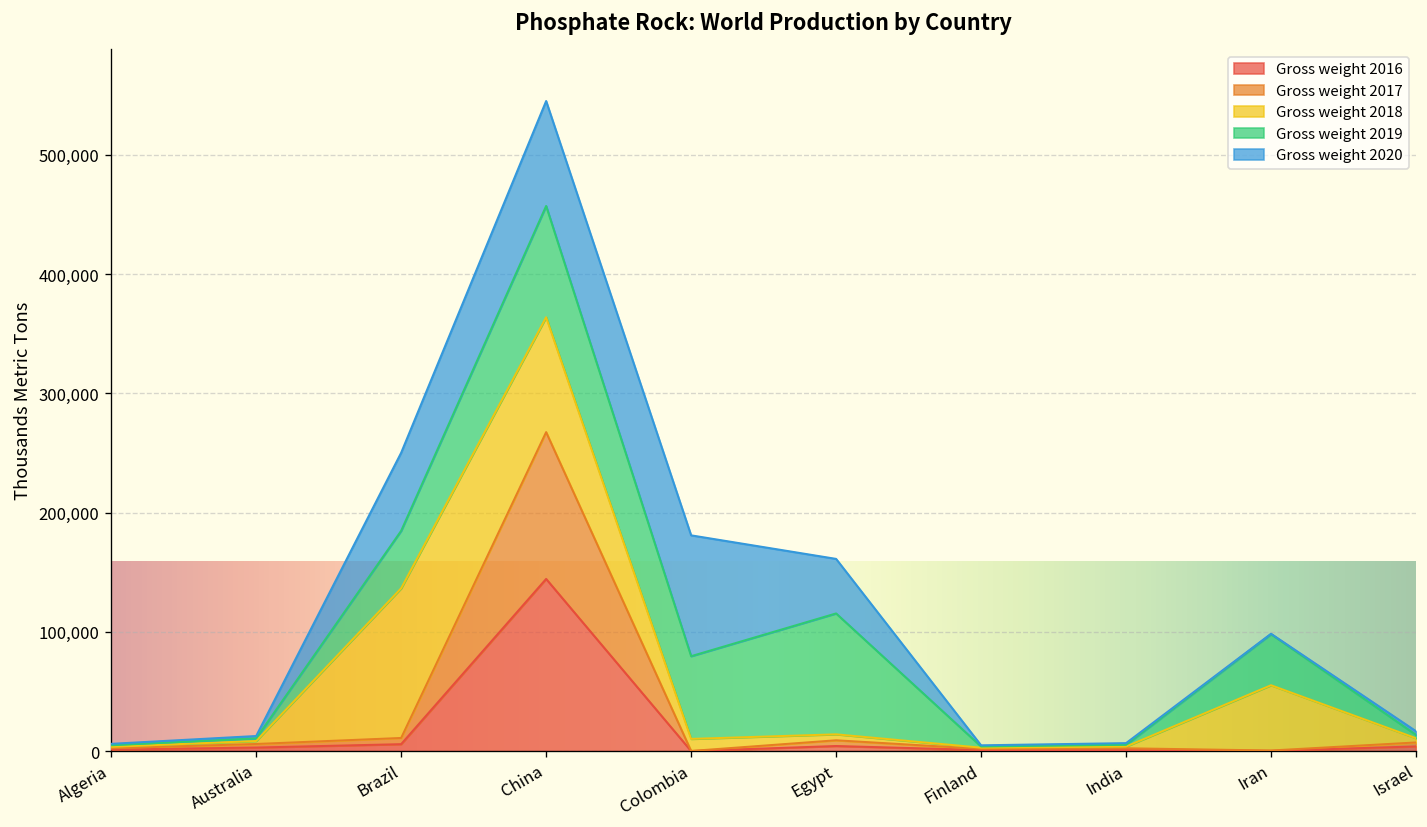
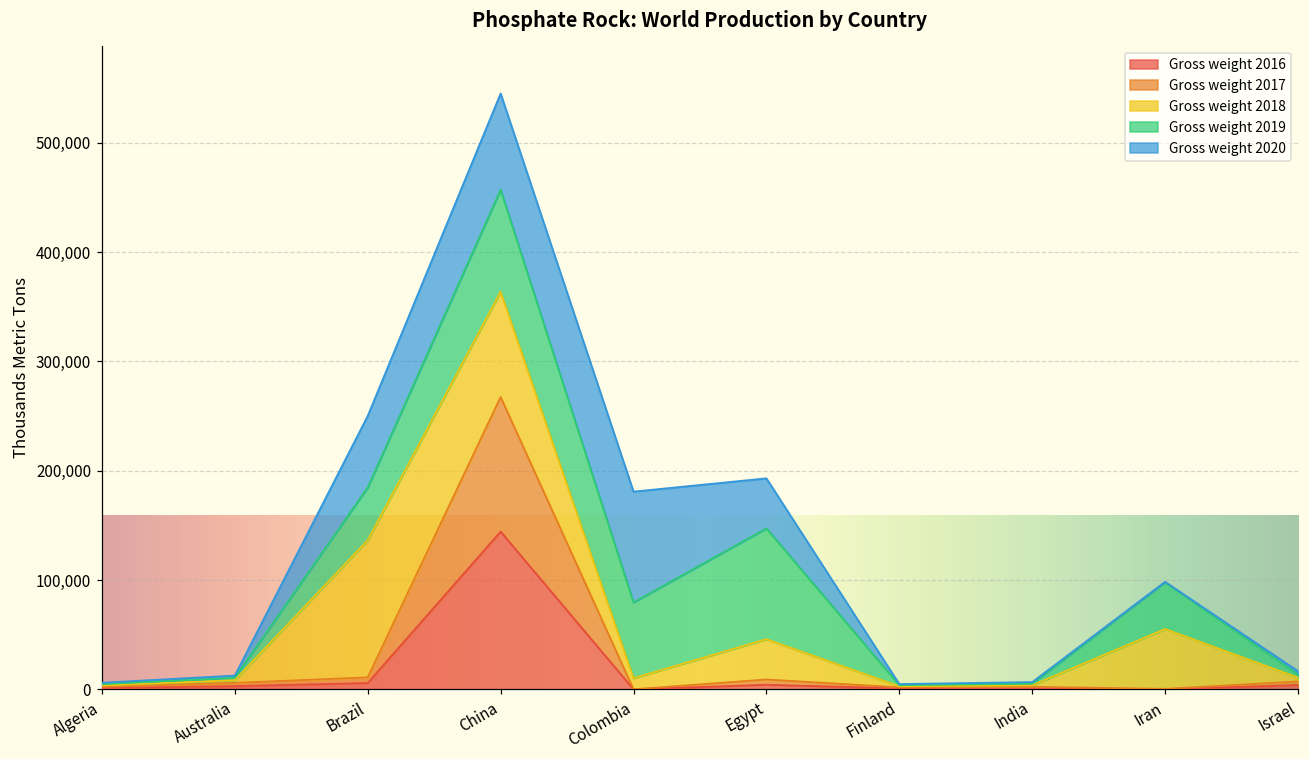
Gross weight 2018, Egypt: 10,000 -> 40,000
